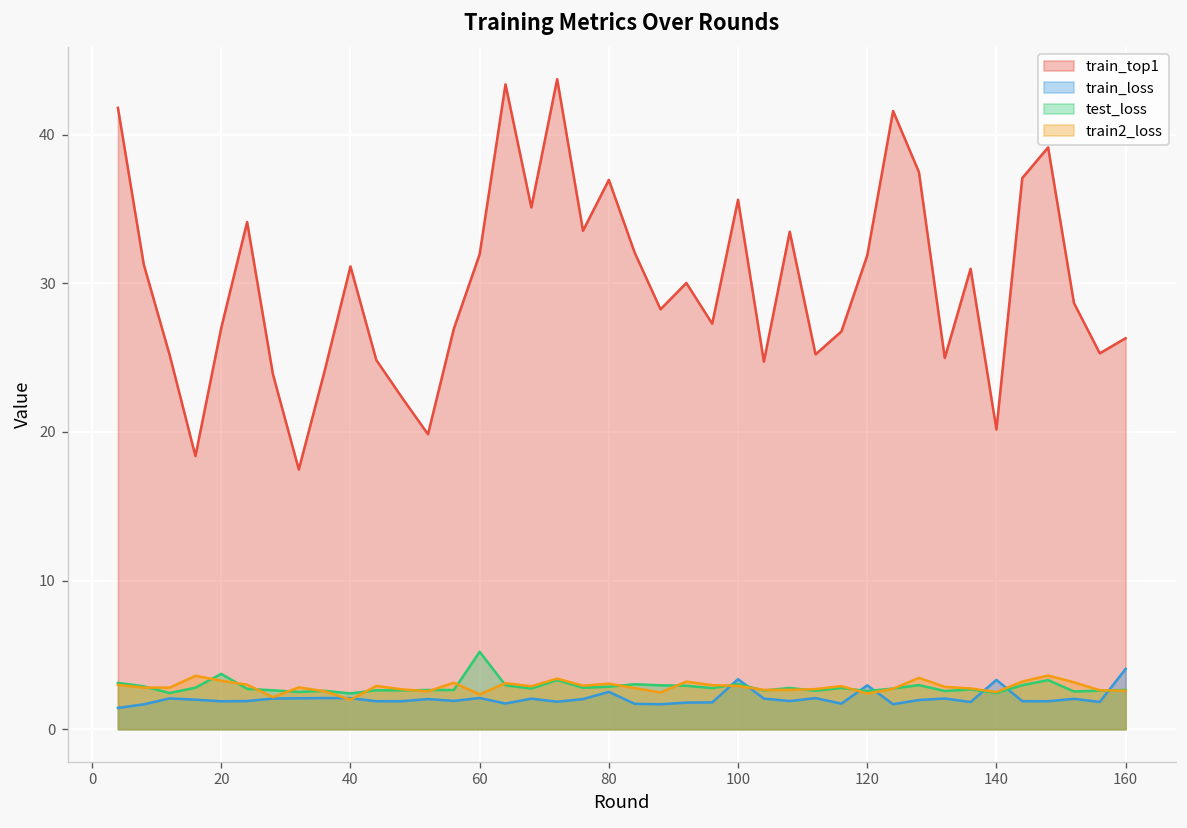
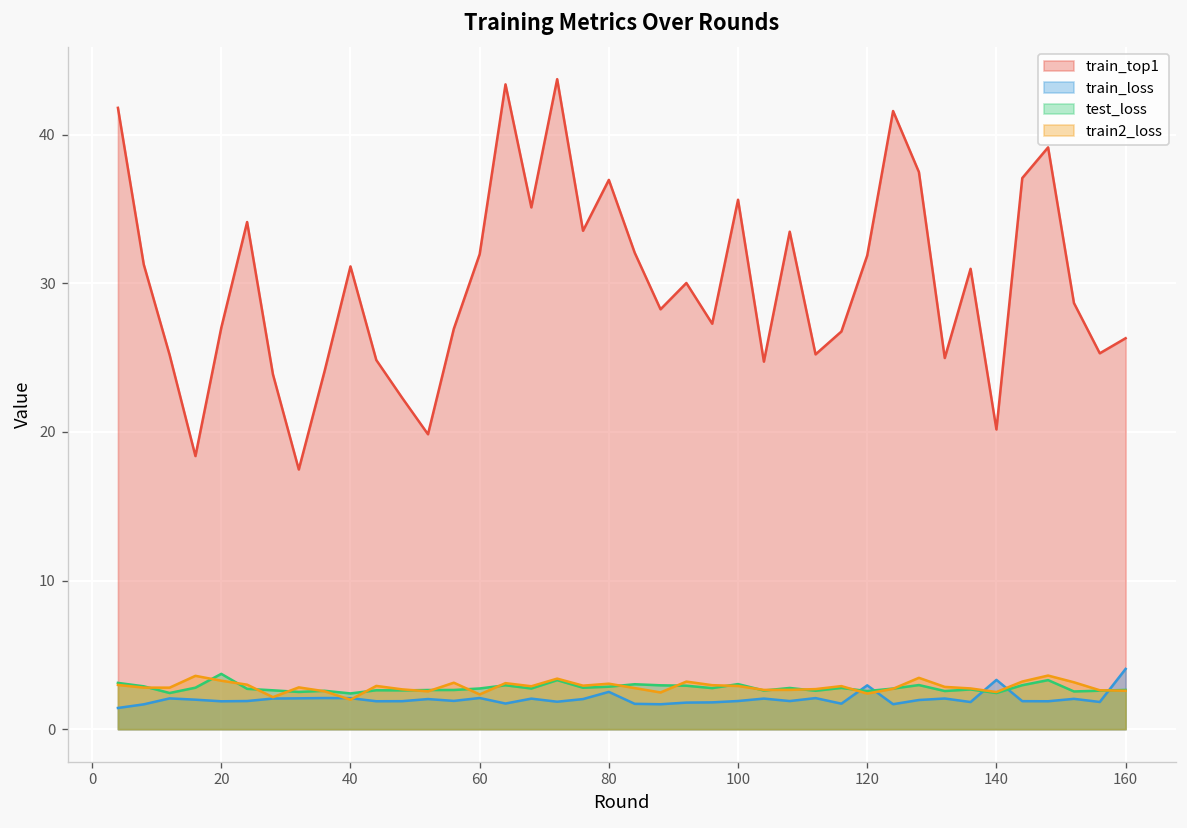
test_loss, 60: 5.2 -> 2.7
train_loss, 100: 3.4 -> 1.9
